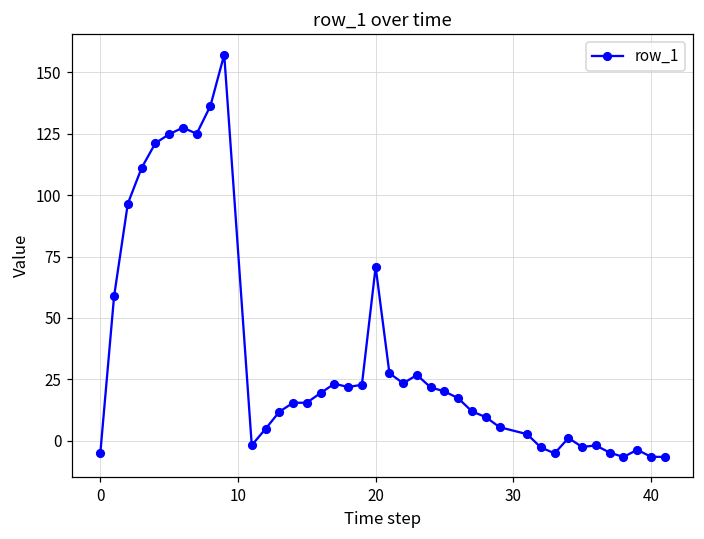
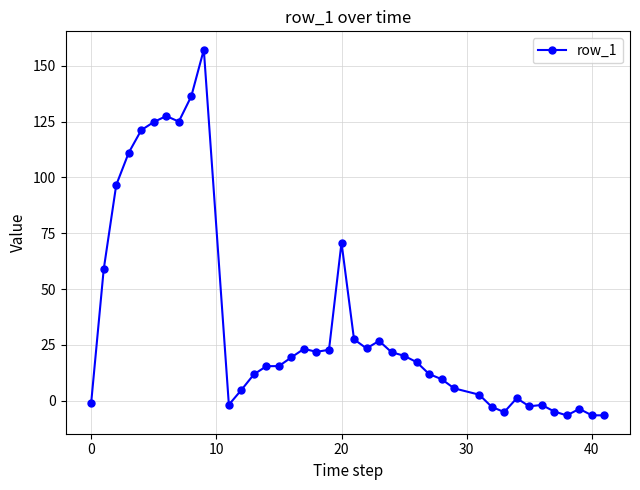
0: -5 -> -1
